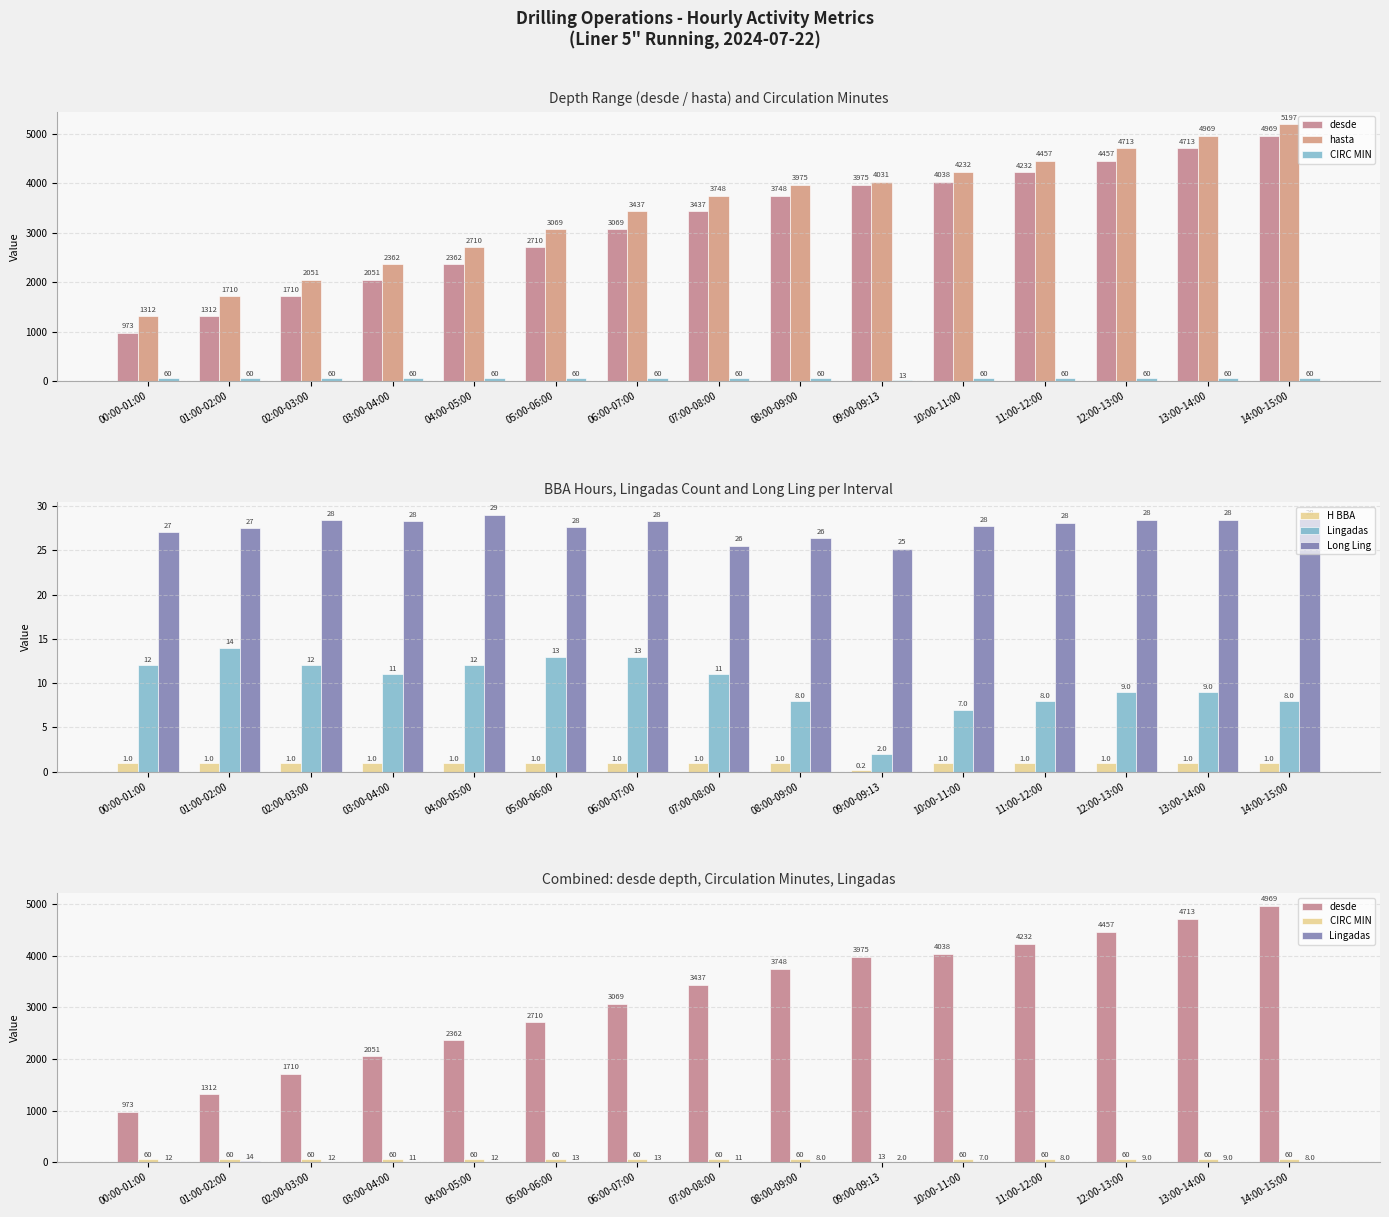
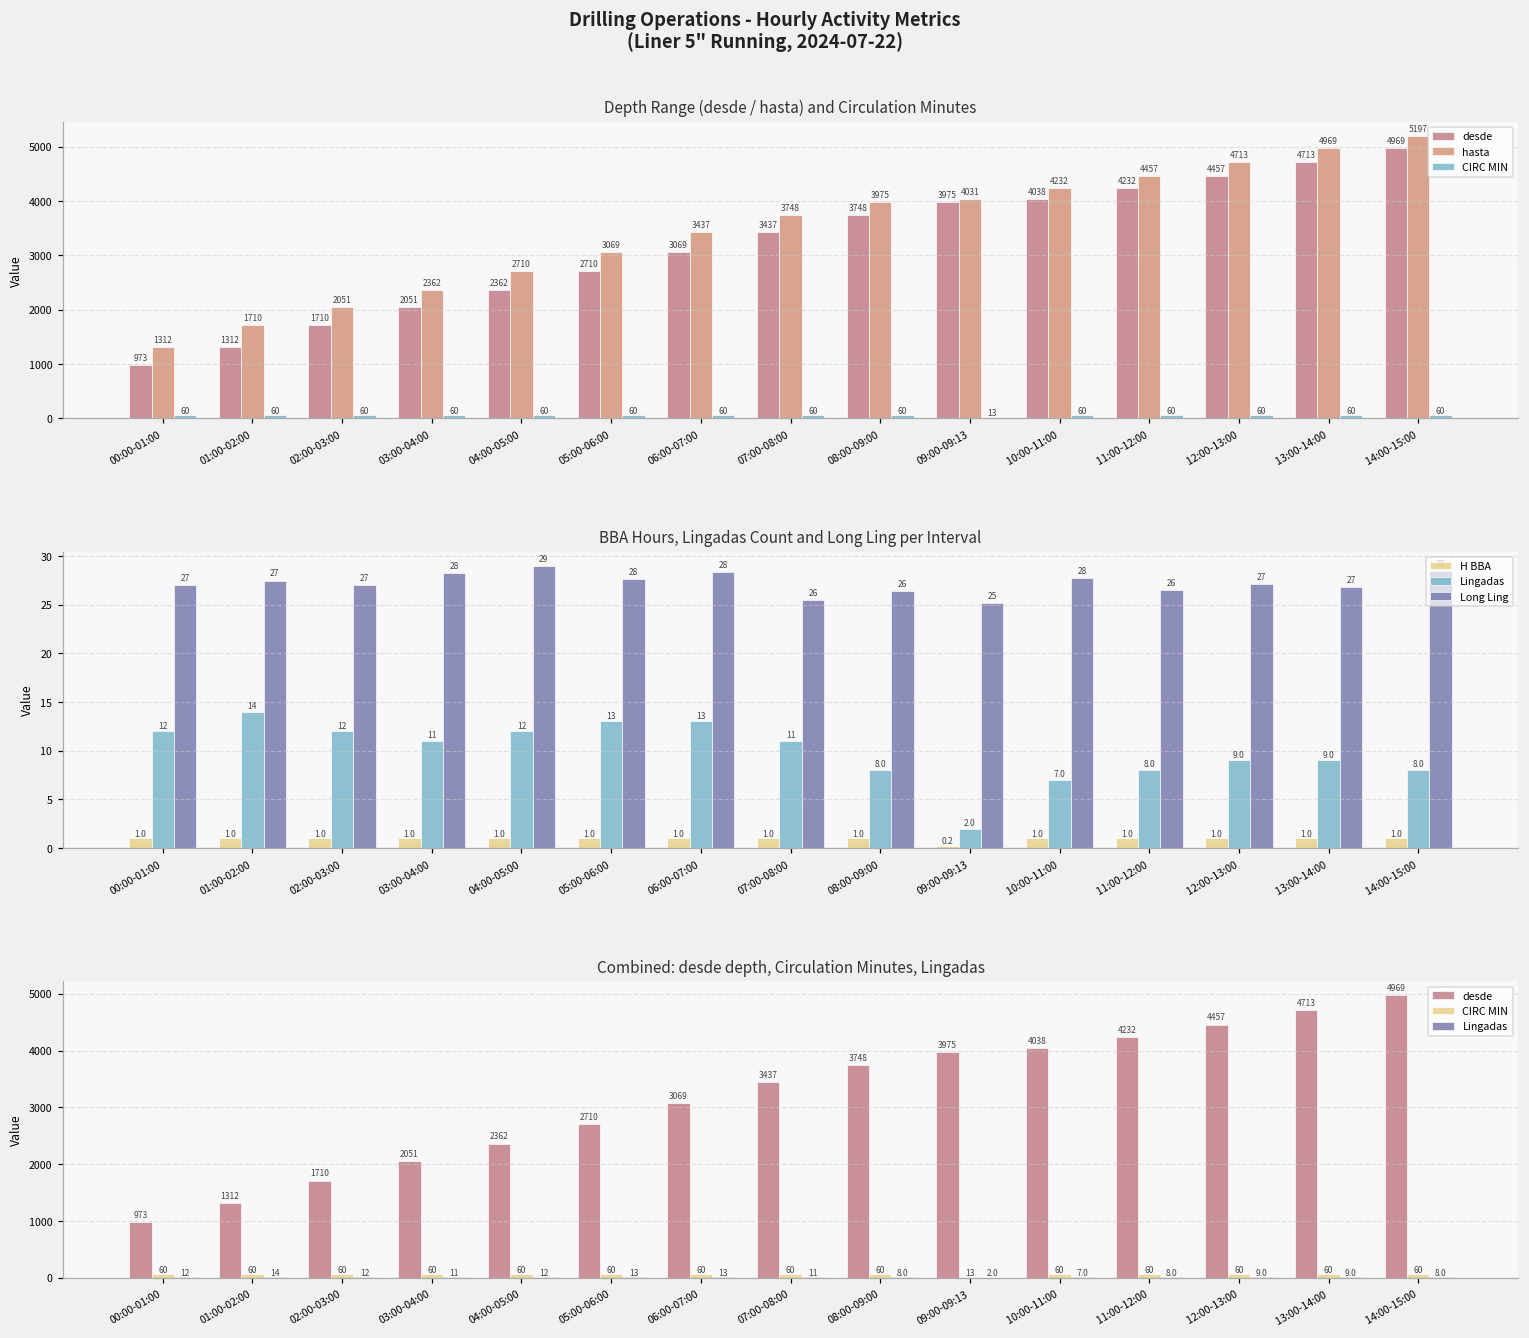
BBA Hours, Lingadas Count and Long Ling per Interval, Long Ling, 02:00-03:00: 28 -> 27
BBA Hours, Lingadas Count and Long Ling per Interval, Long Ling, 11:00-12:00: 28 -> 26
BBA Hours, Lingadas Count and Long Ling per Interval, Long Ling, 12:00-13:00: 28 -> 27
BBA Hours, Lingadas Count and Long Ling per Interval, Long Ling, 13:00-14:00: 28 -> 27
